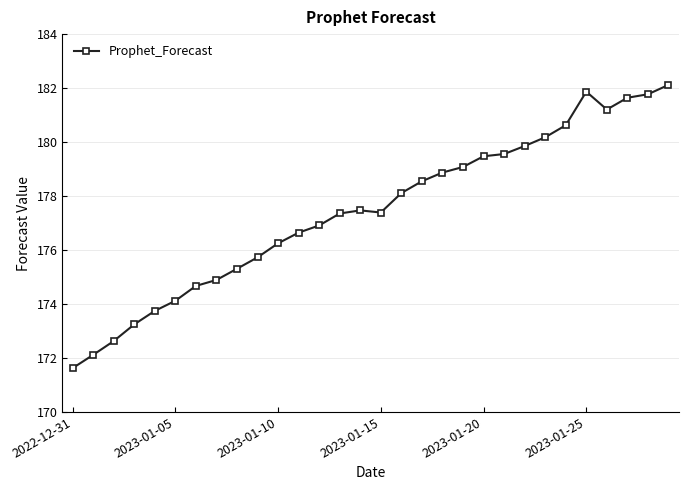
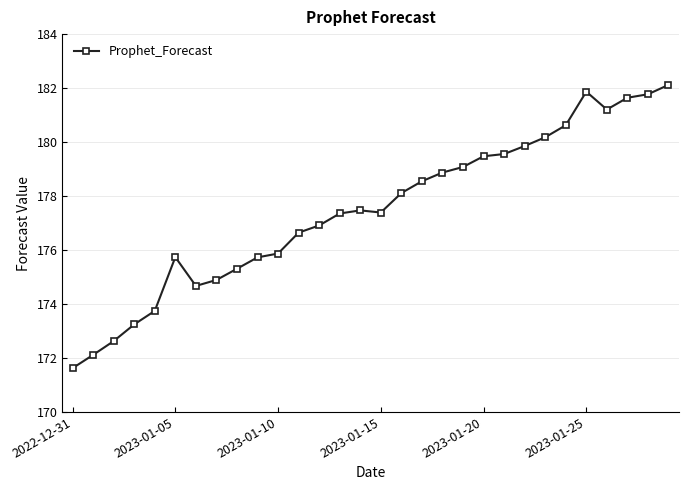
2023-01-05: 174.1 -> 175.7
2023-01-10: 176.2 -> 175.9
